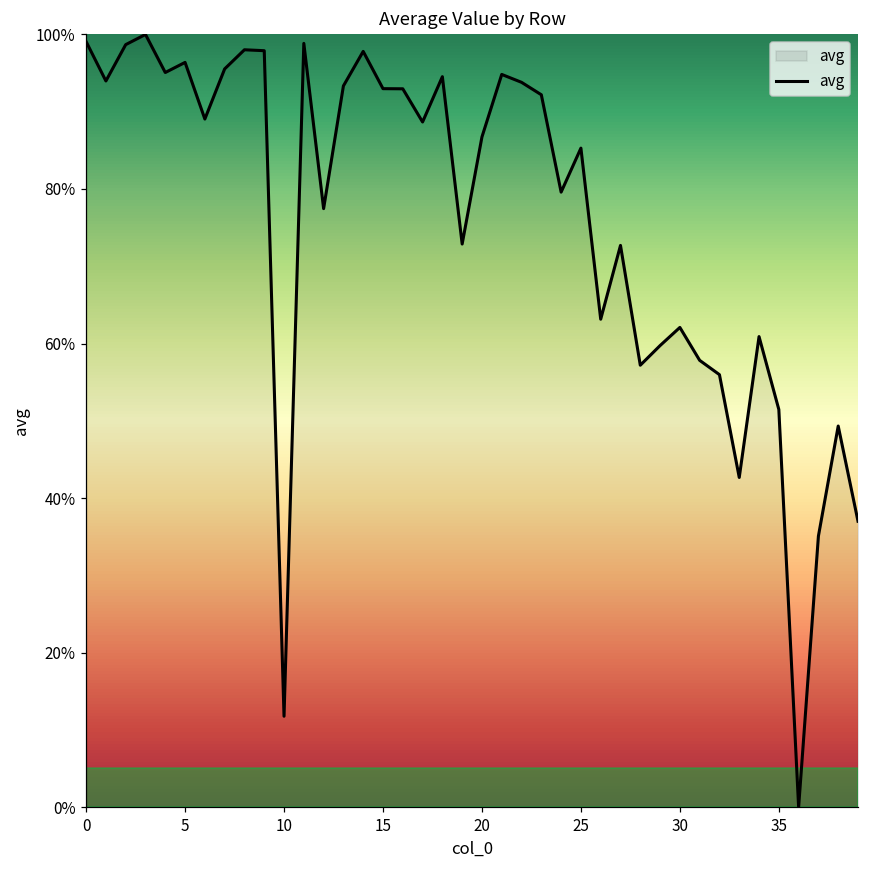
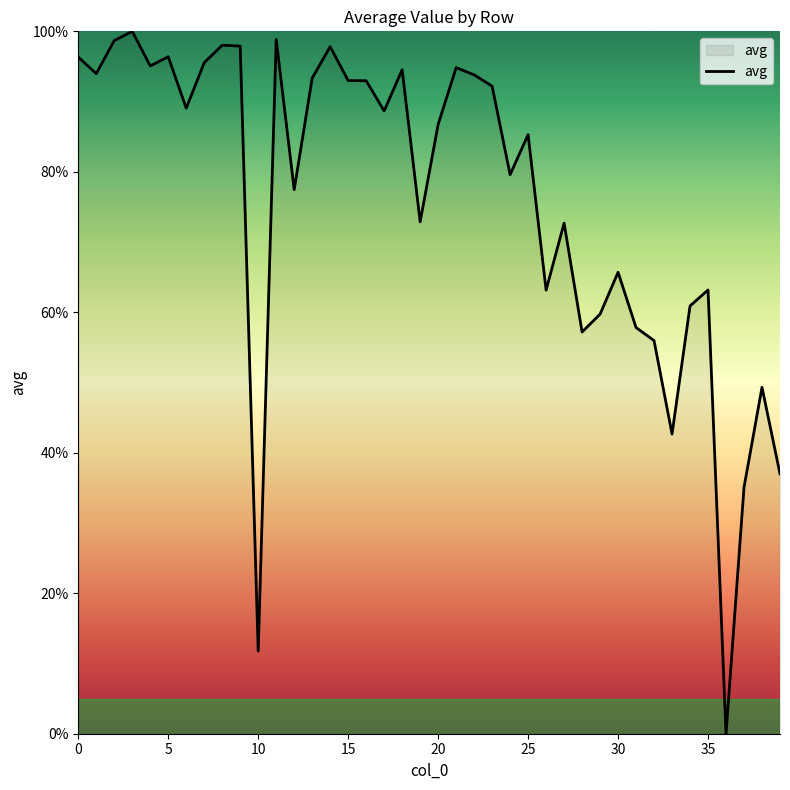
0: 99% -> 96%
30: 62% -> 66%
35: 51% -> 63%
